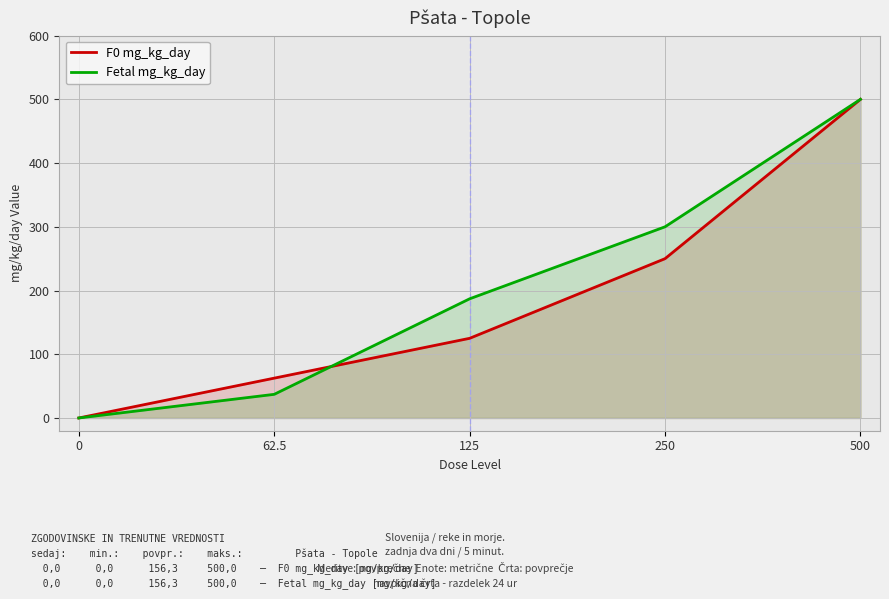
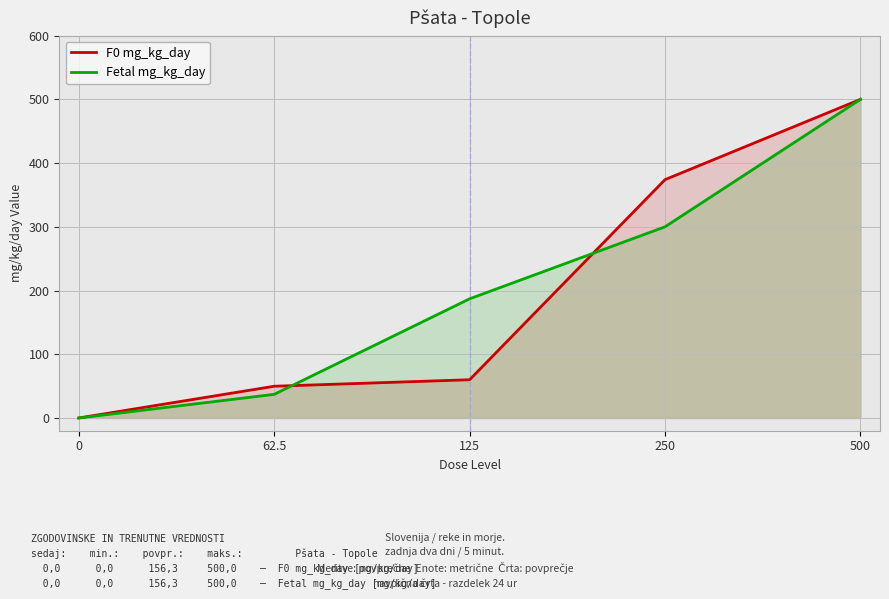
F0 mg_kg_day, 62.5: 60 -> 50
F0 mg_kg_day, 125: 130 -> 60
F0 mg_kg_day, 250: 250 -> 370
